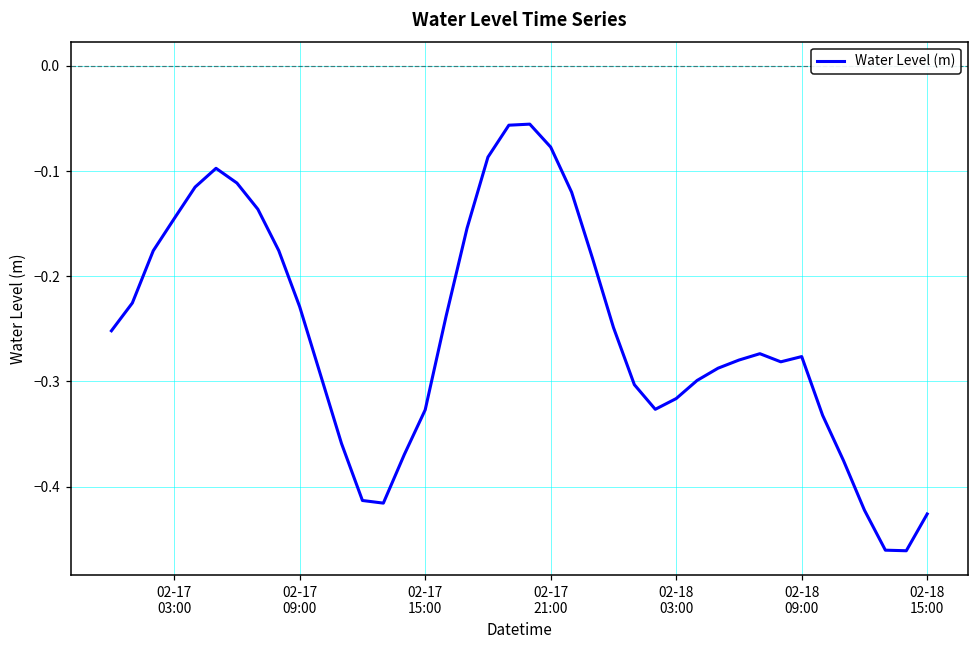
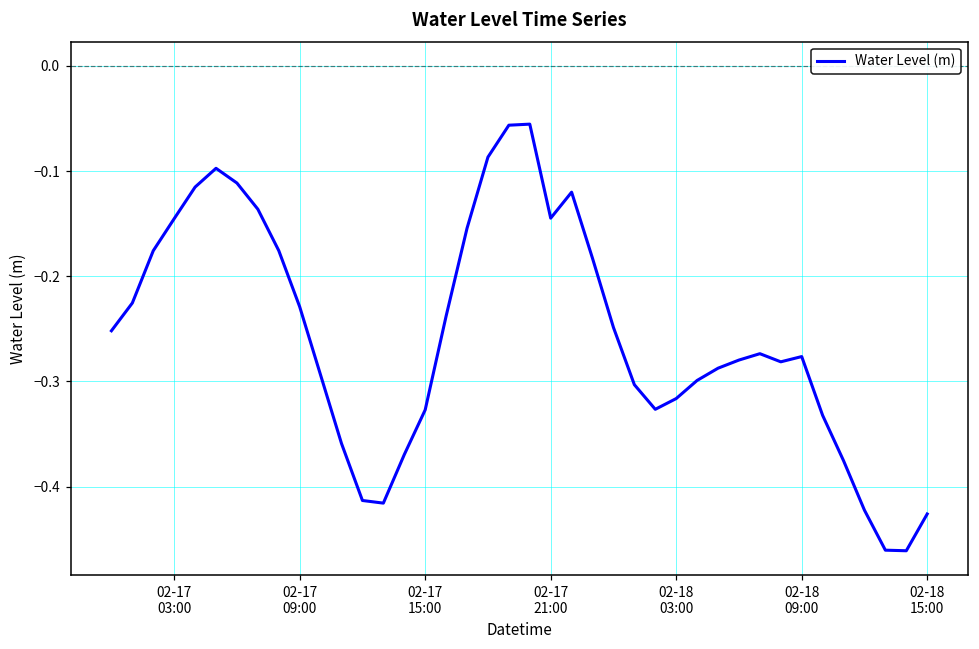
02-17 21:00: -0.08 -> -0.14
